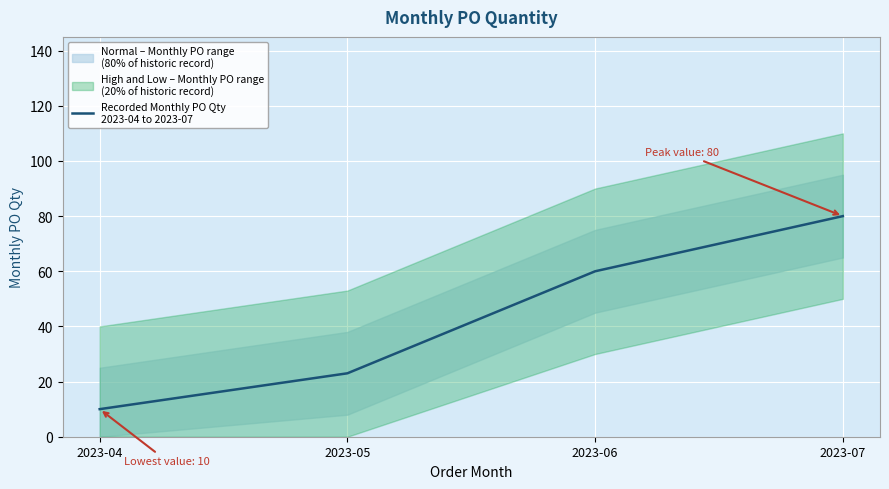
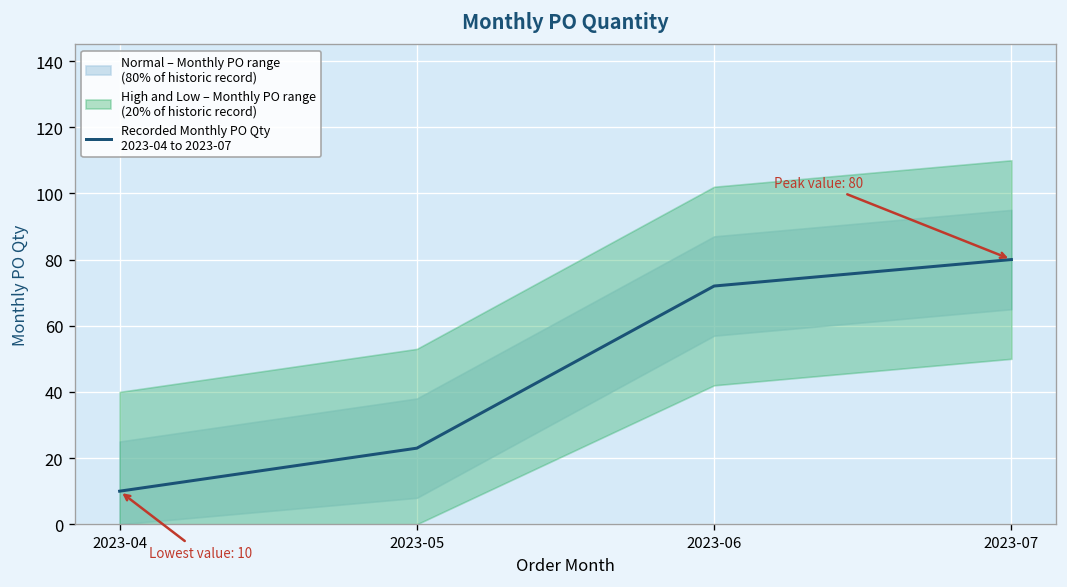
Recorded Monthly PO Qty 2023-04 to 2023-07, 2023-06: 60 -> 72
